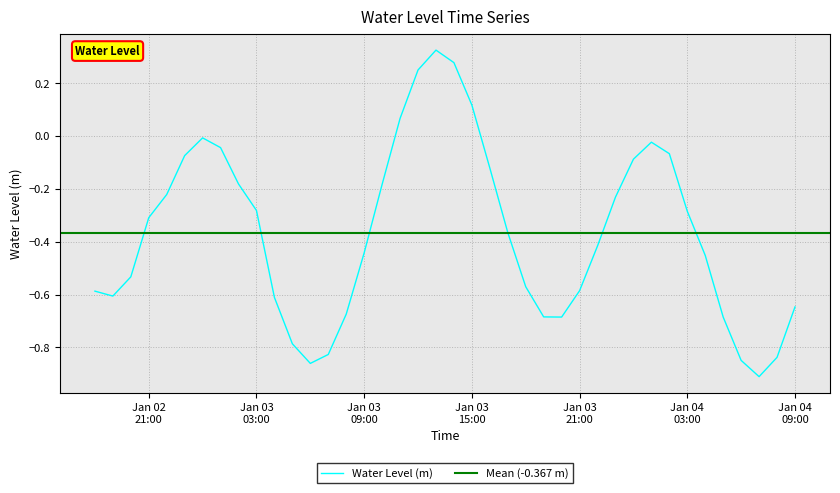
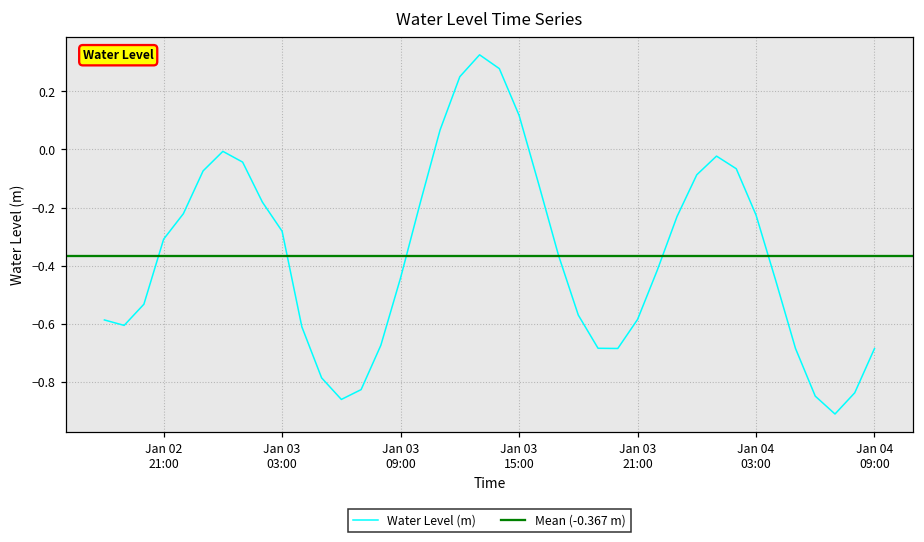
Jan 04 03:00: -0.28 -> -0.23
Jan 04 09:00: -0.65 -> -0.69
